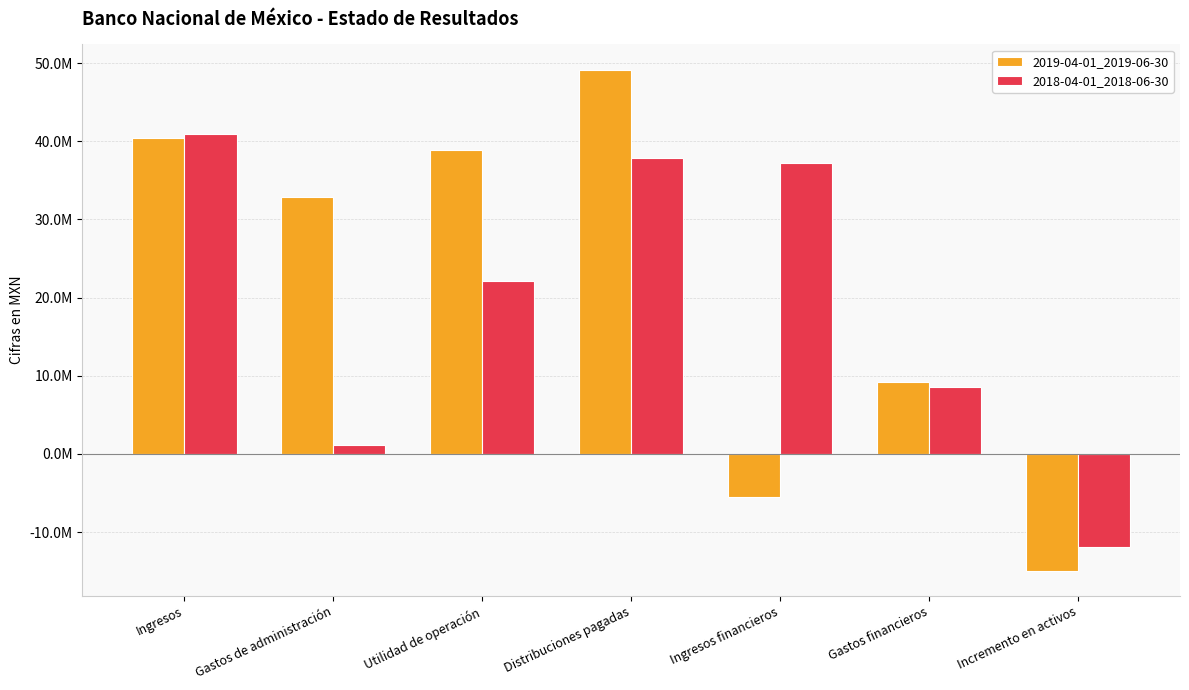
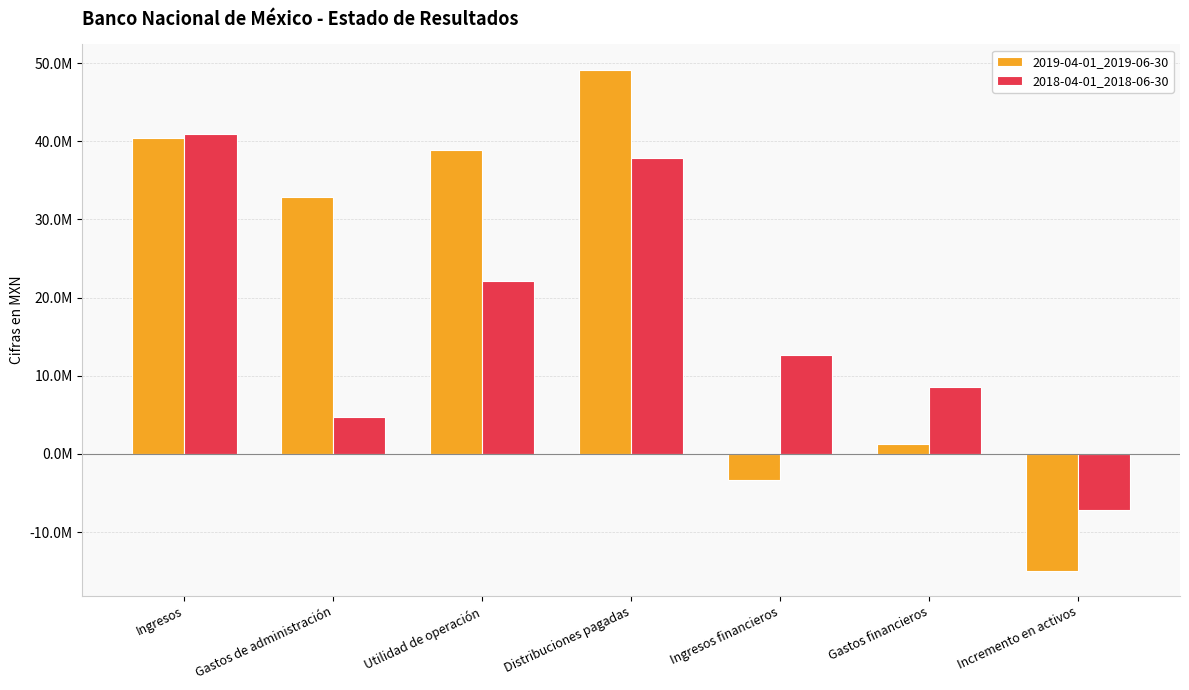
2018-04-01_2018-06-30, Gastos de administración: 1000000 -> 5000000
2019-04-01_2019-06-30, Ingresos financieros: -5000000 -> -3000000
2018-04-01_2018-06-30, Ingresos financieros: 37000000 -> 13000000
2019-04-01_2019-06-30, Gastos financieros: 9000000 -> 1000000
2018-04-01_2018-06-30, Incremento en activos: -12000000 -> -7000000
